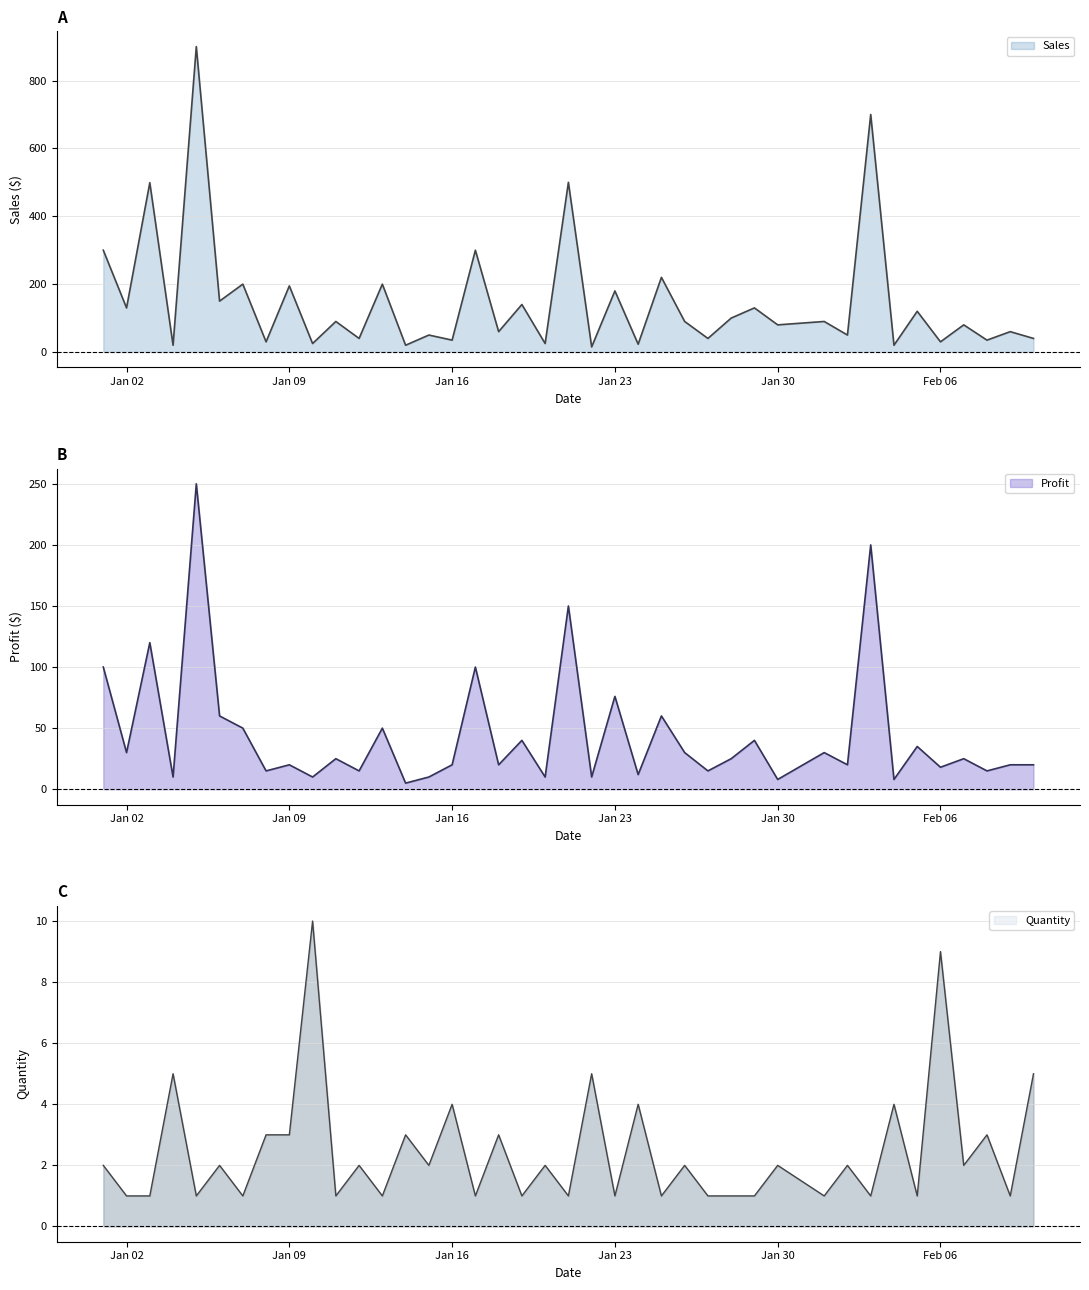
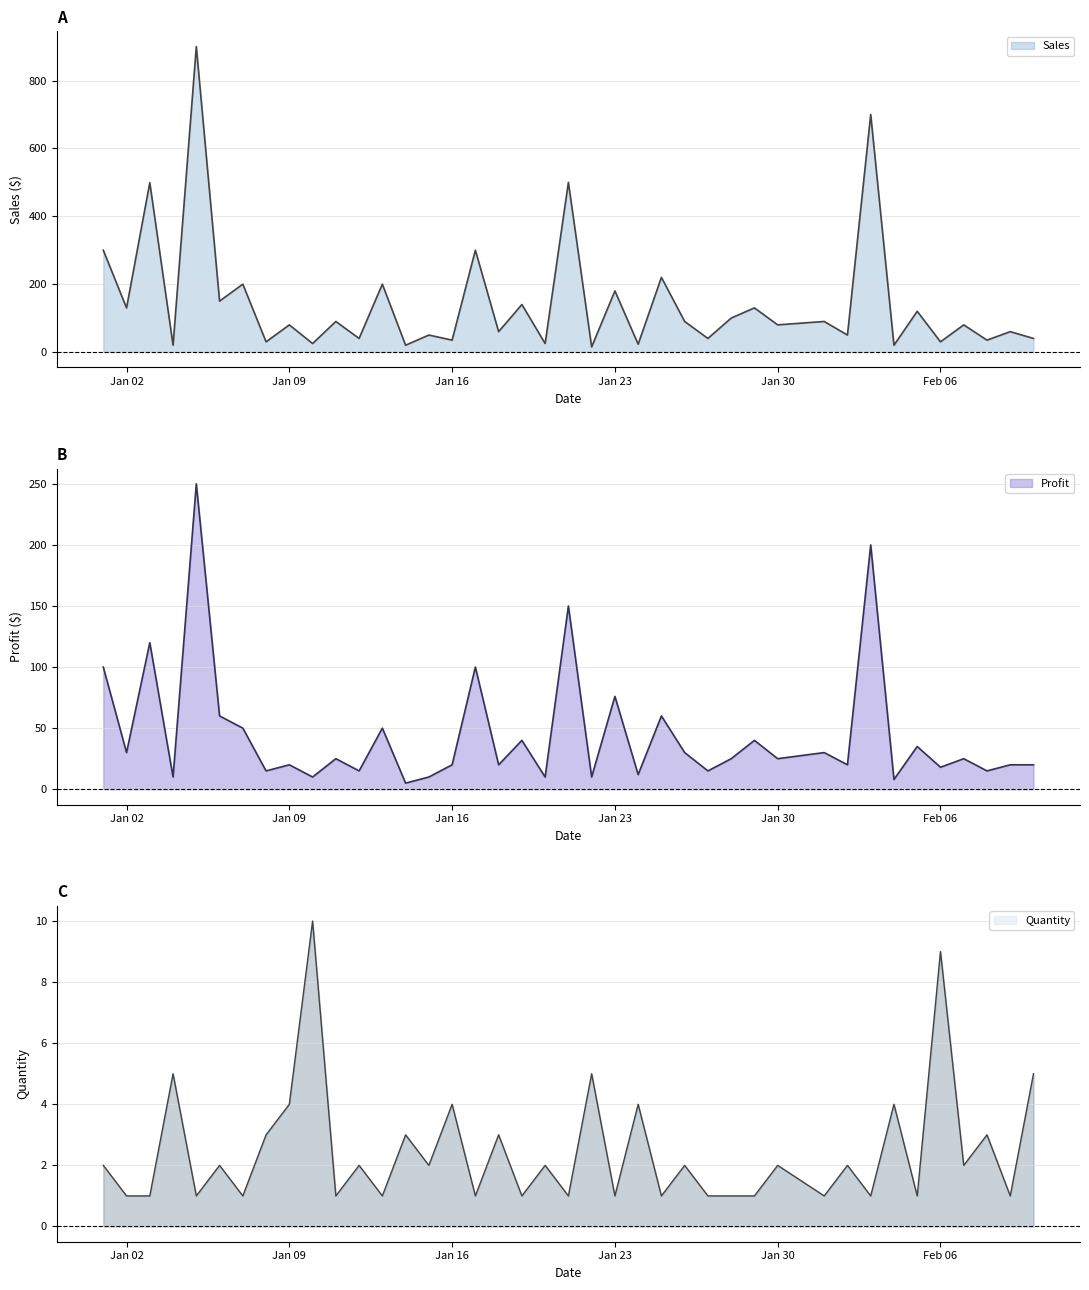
A, Jan 09: 190 -> 80
B, Jan 30: 8 -> 25
C, Jan 09: 3 -> 4
